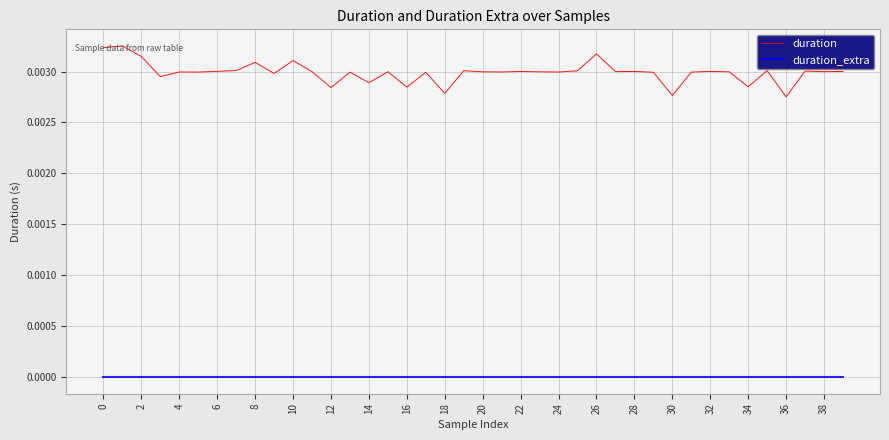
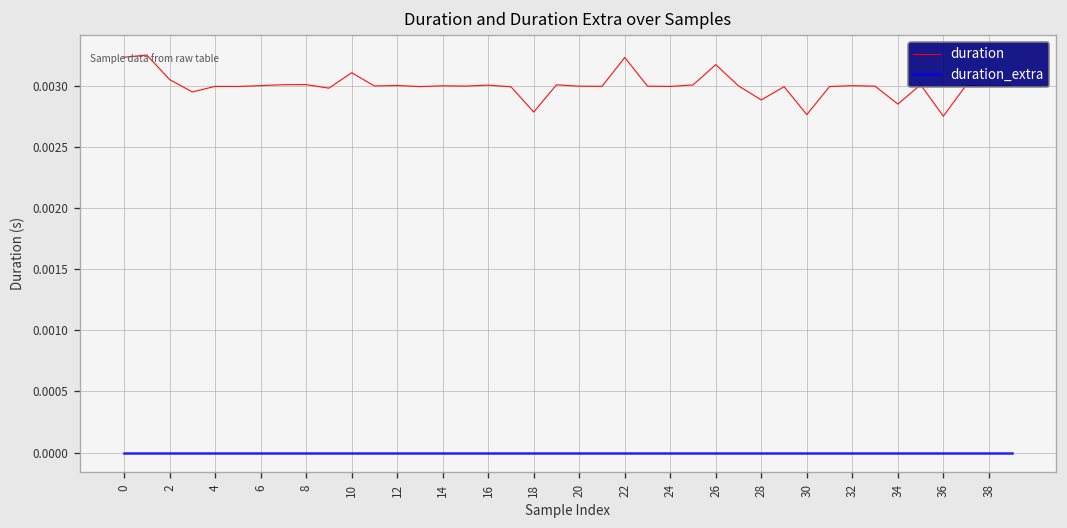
duration, 2: 0.00315 -> 0.00305
duration, 8: 0.00309 -> 0.00301
duration, 12: 0.00284 -> 0.00300
duration, 14: 0.00289 -> 0.00300
duration, 16: 0.00285 -> 0.00301
duration, 22: 0.00300 -> 0.00323
duration, 28: 0.00300 -> 0.00288
